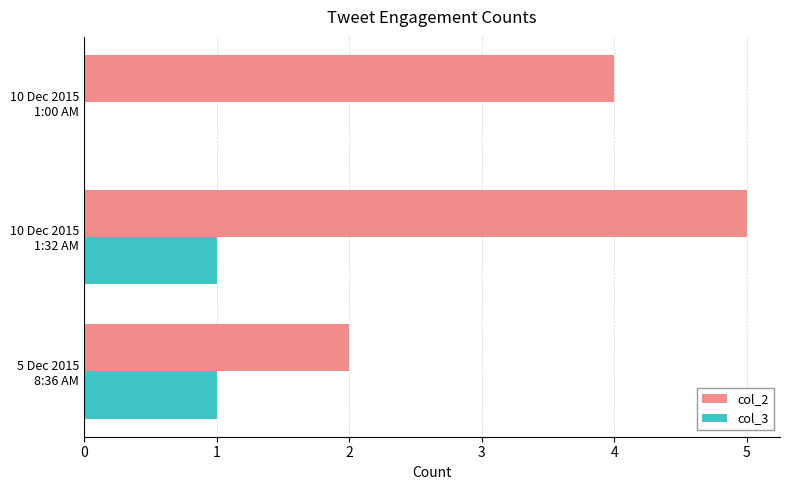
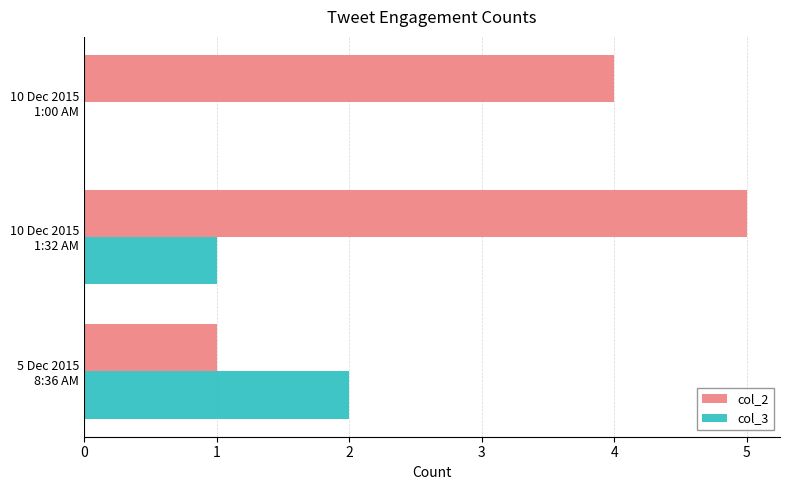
col_2, 5 Dec 2015 8:36 AM: 2 -> 1
col_3, 5 Dec 2015 8:36 AM: 1 -> 2
